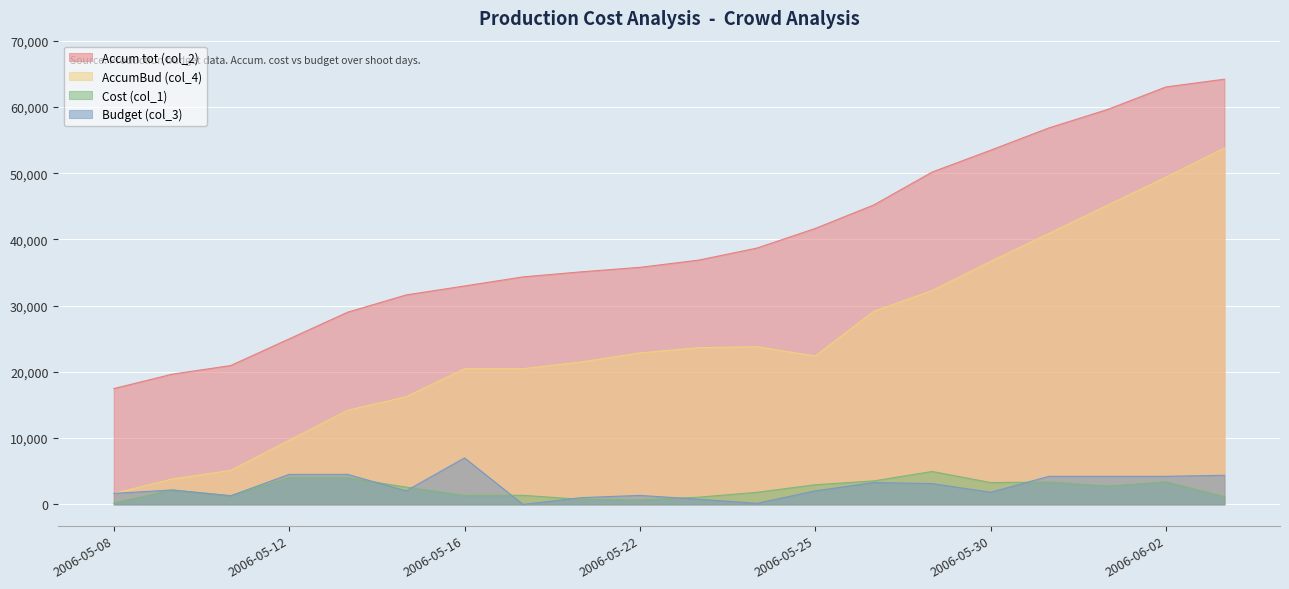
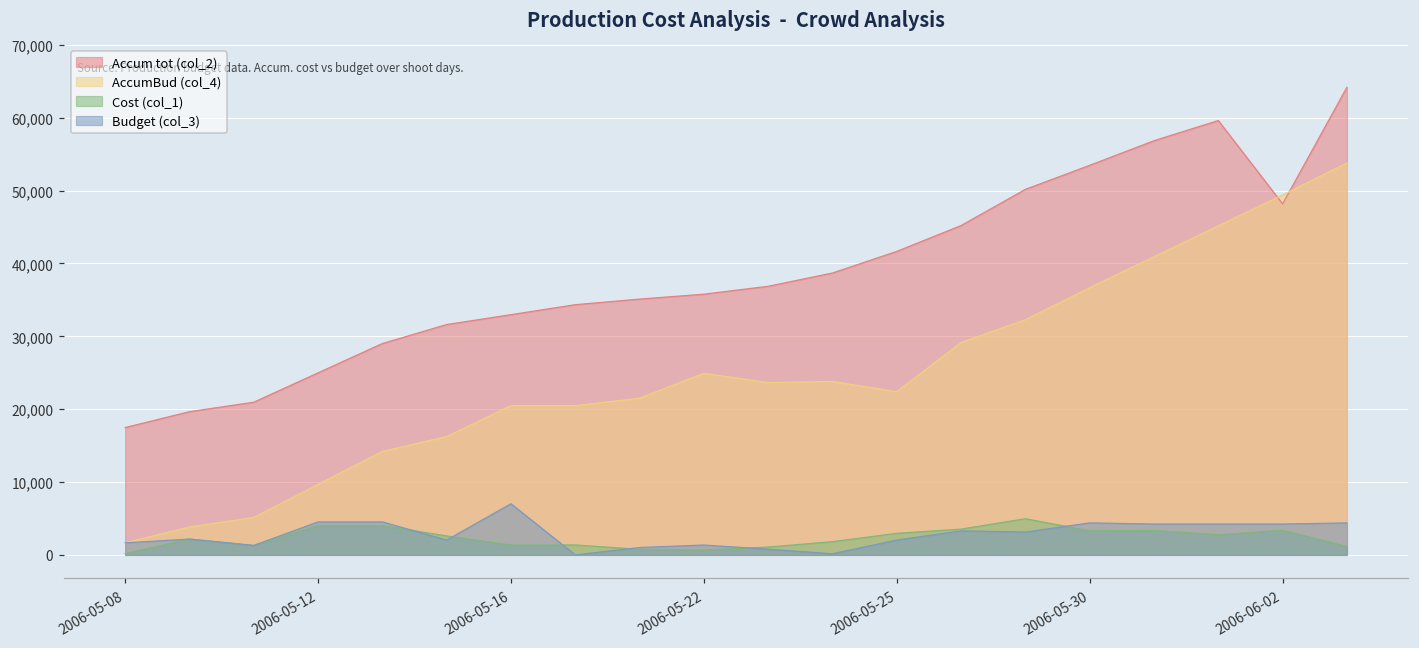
AccumBud (col_4), 2006-05-22: 23,000 -> 25,000
Budget (col_3), 2006-05-30: 2,000 -> 4,000
Accum tot (col_2), 2006-06-02: 63,000 -> 48,000
